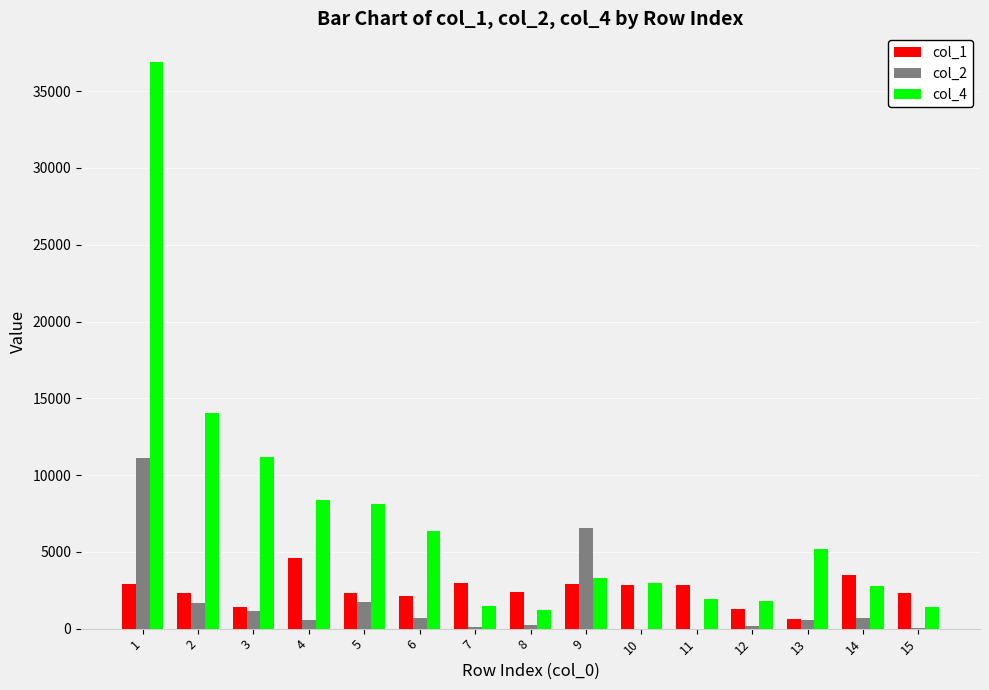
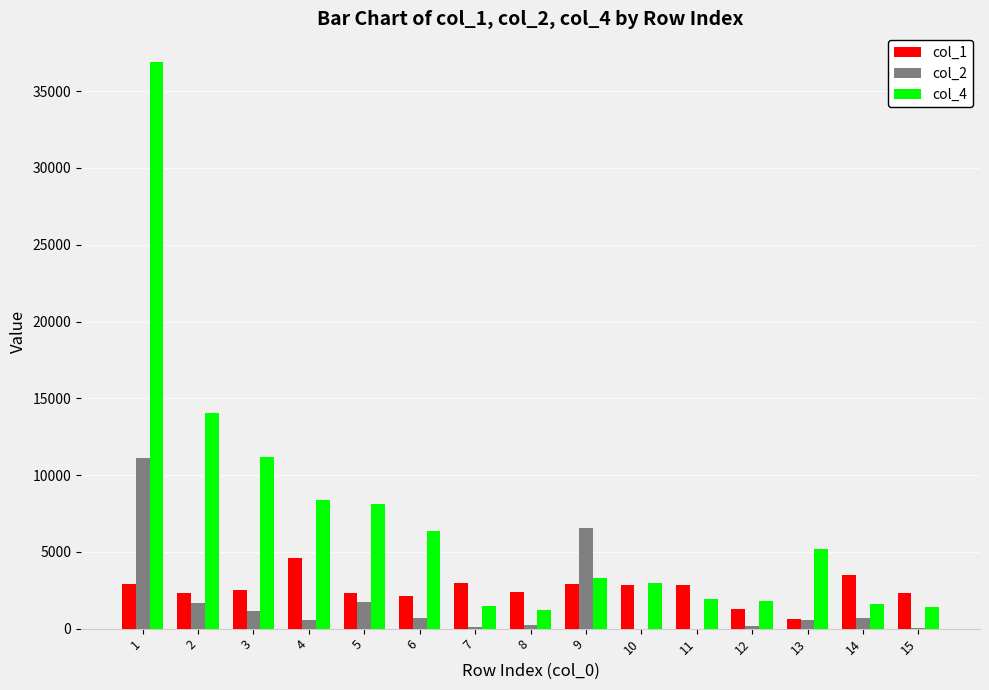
col_1, 3: 1400 -> 2500
col_4, 14: 2800 -> 1600
